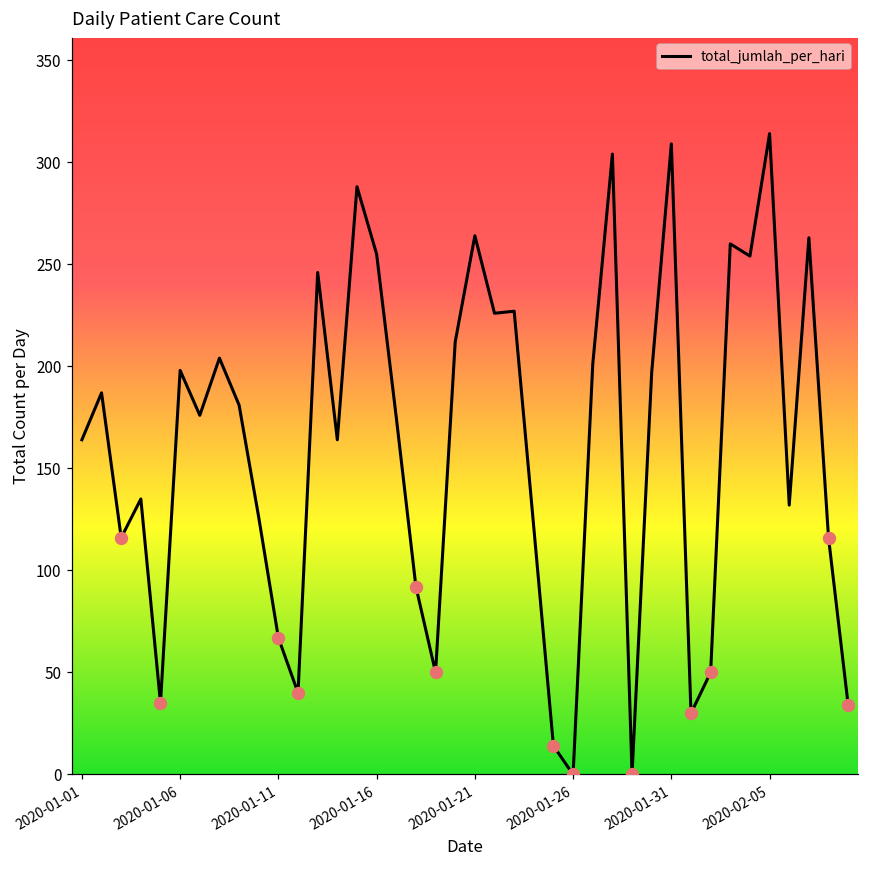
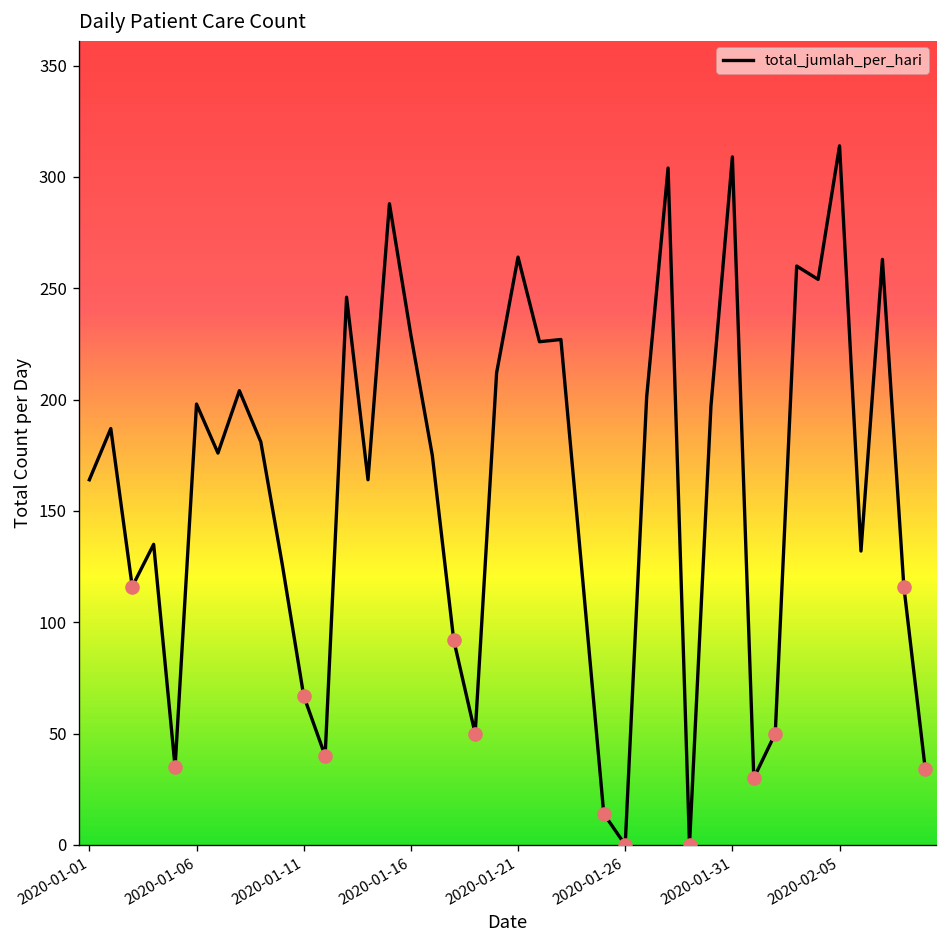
total_jumlah_per_hari, 2020-01-16: 255 -> 229
